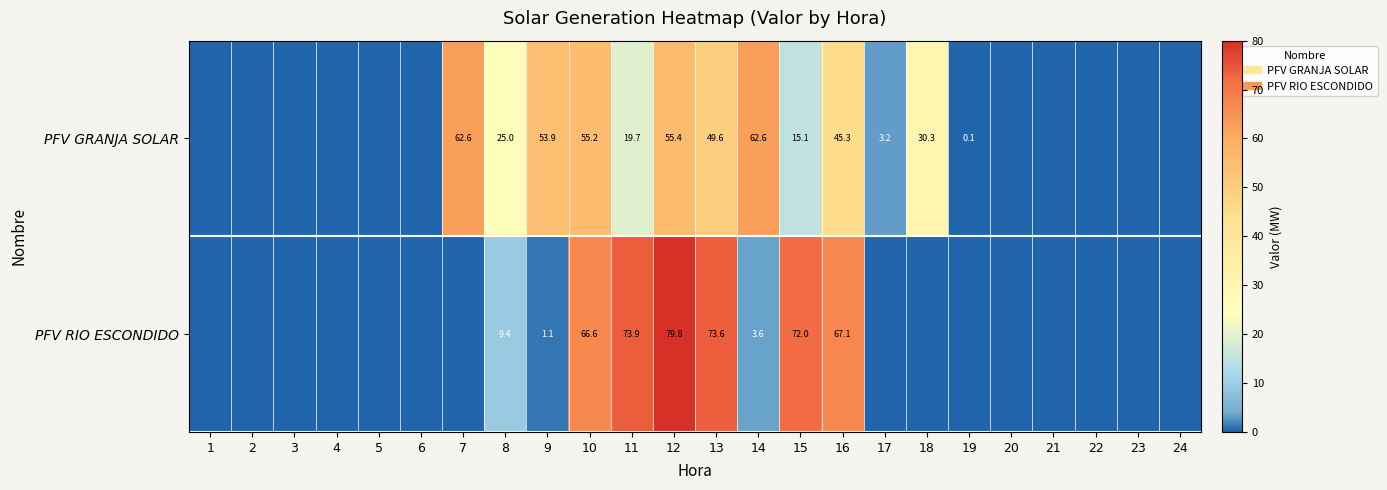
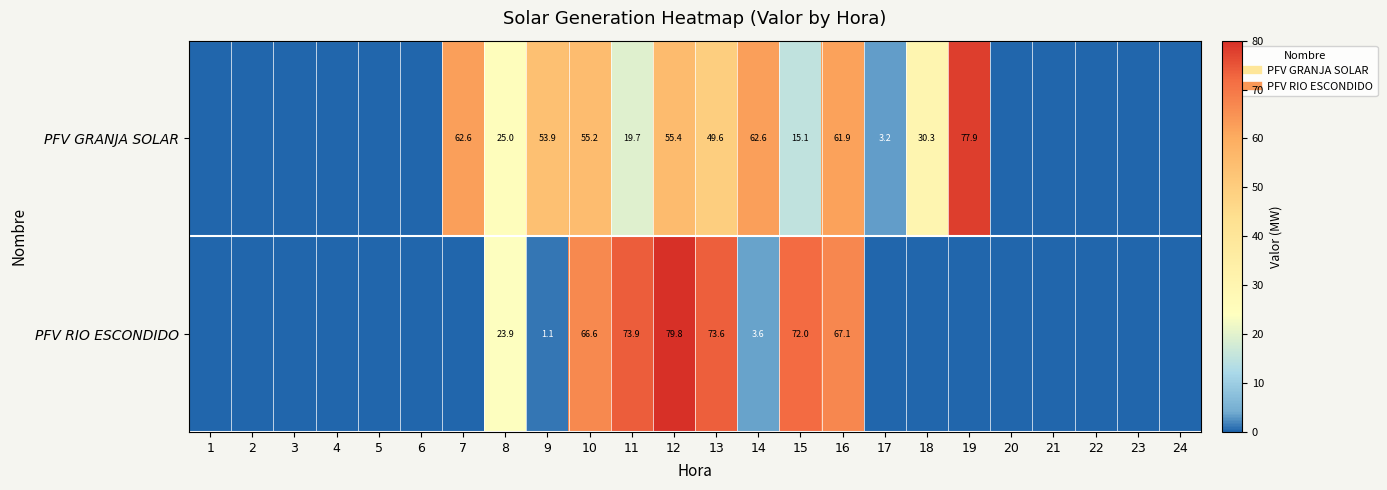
PFV GRANJA SOLAR, 16: 45.3 -> 61.9
PFV GRANJA SOLAR, 19: 0.1 -> 77.9
PFV RIO ESCONDIDO, 8: 9.4 -> 23.9
